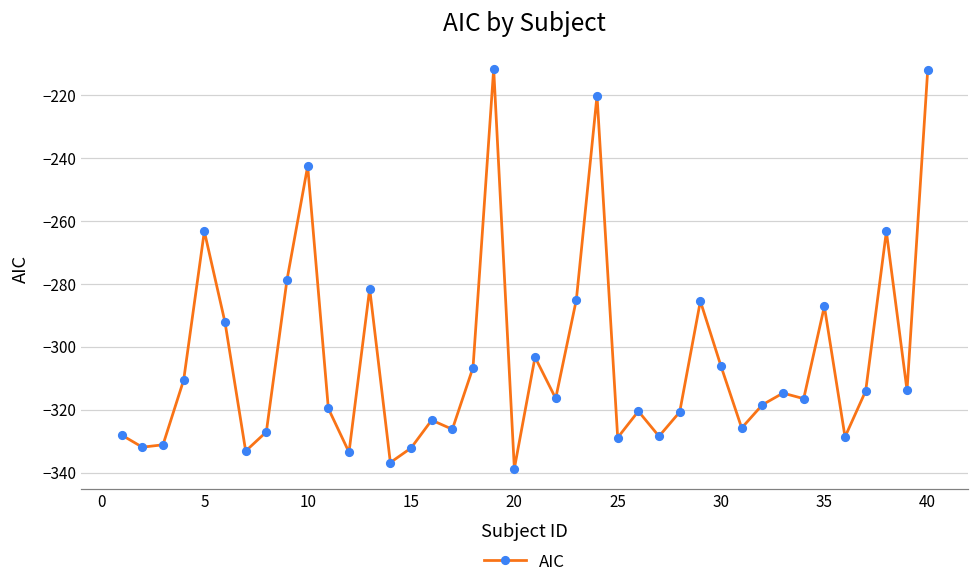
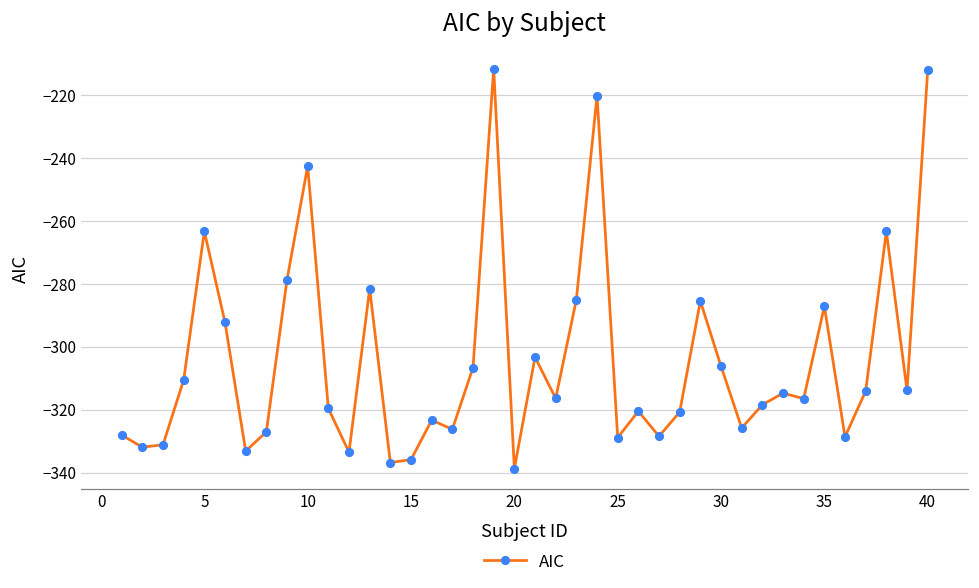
15: -332 -> -336
